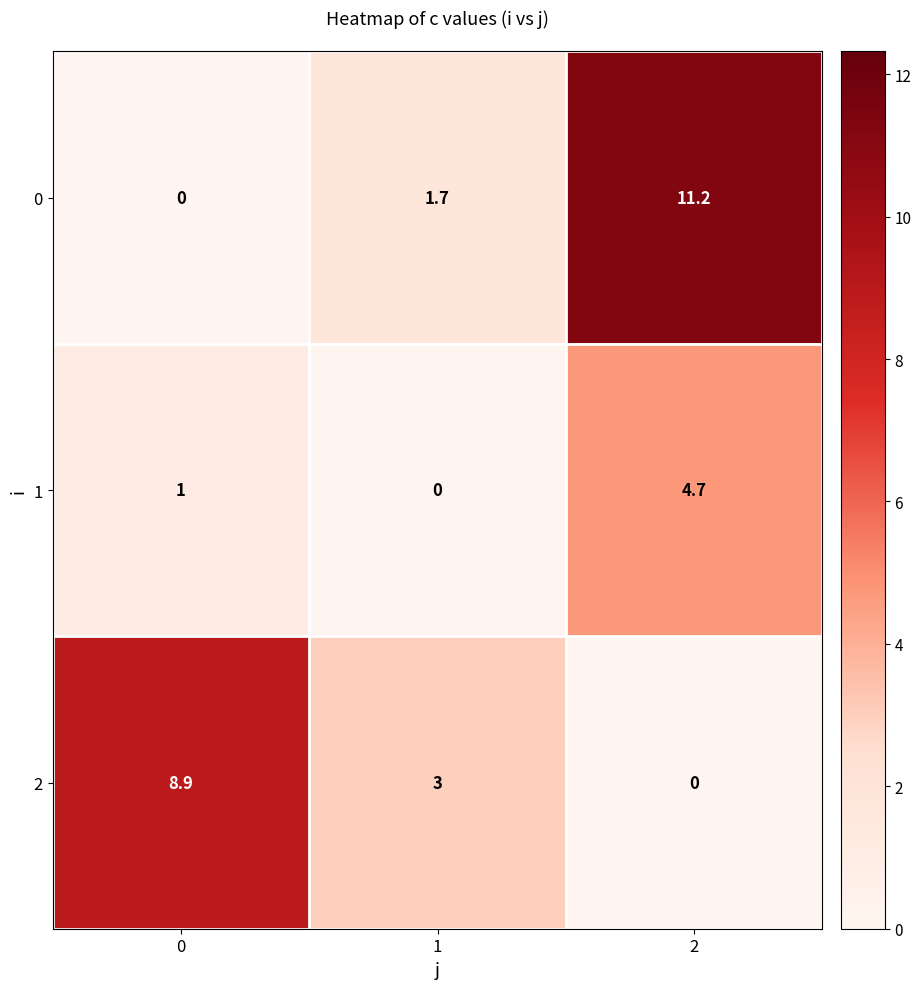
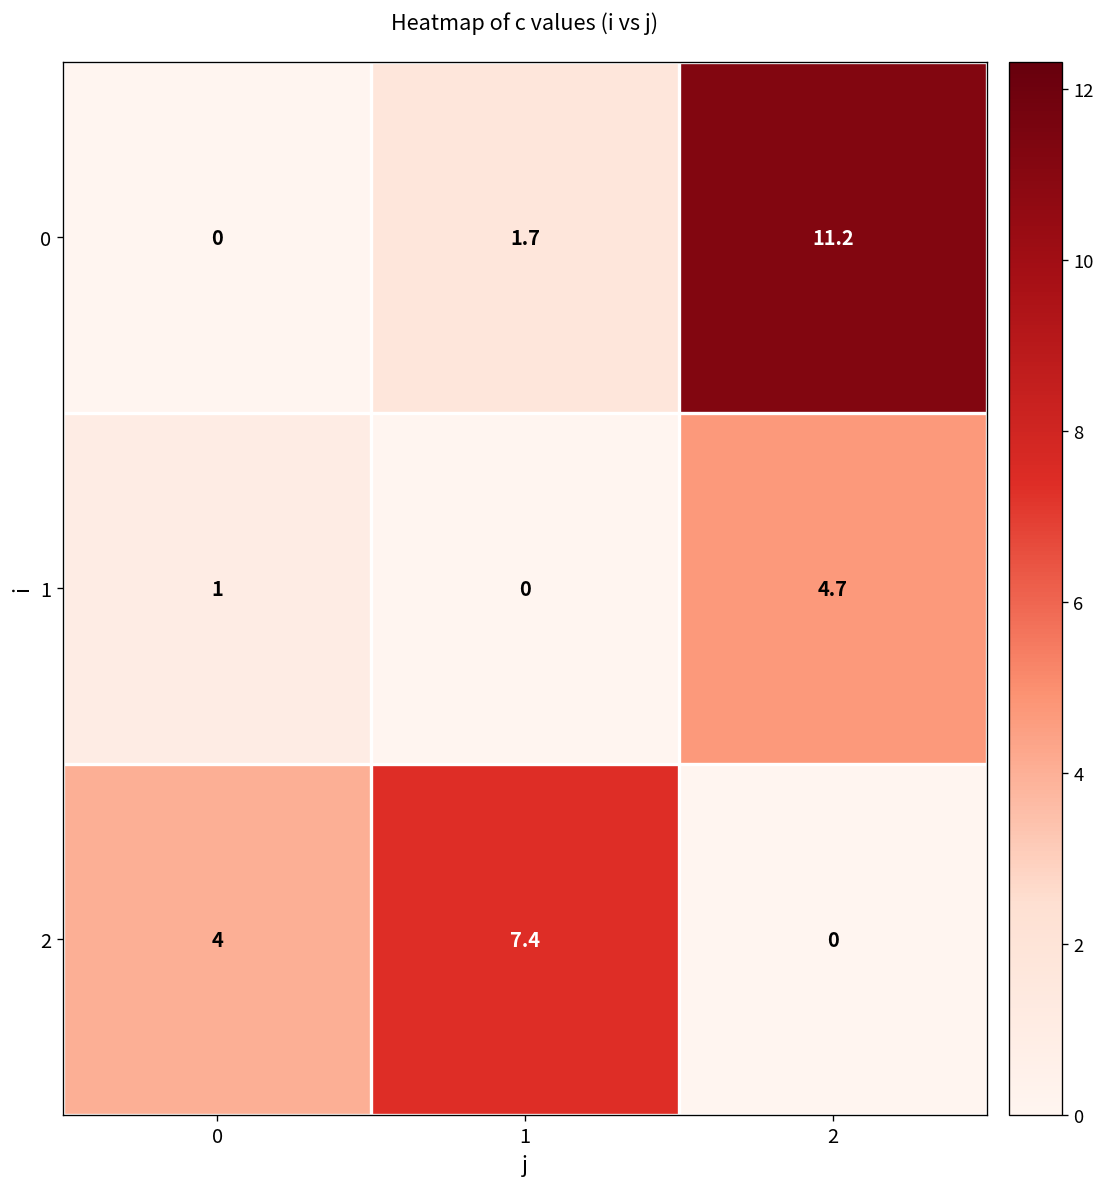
2, 0: 8.9 -> 4
2, 1: 3 -> 7.4
